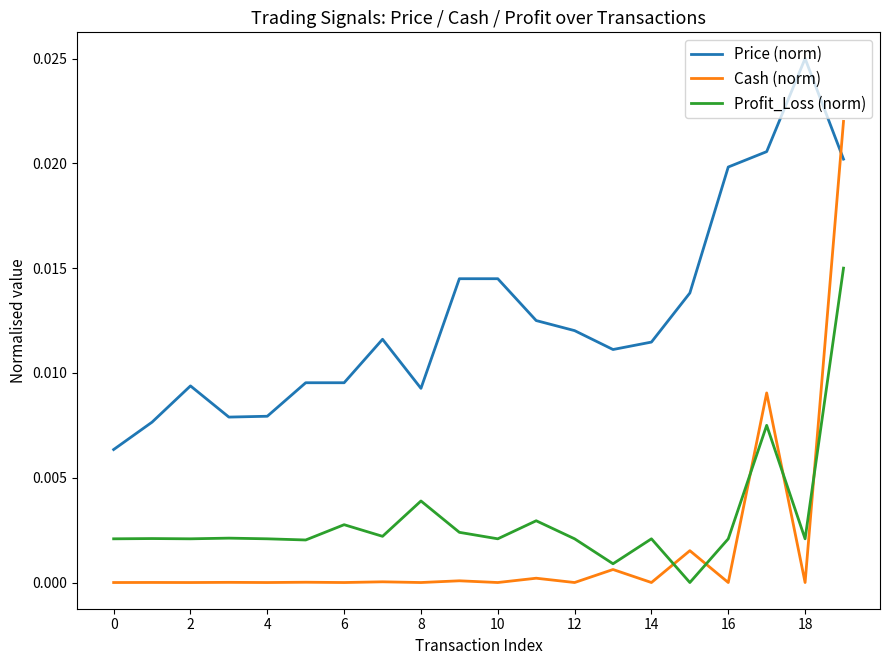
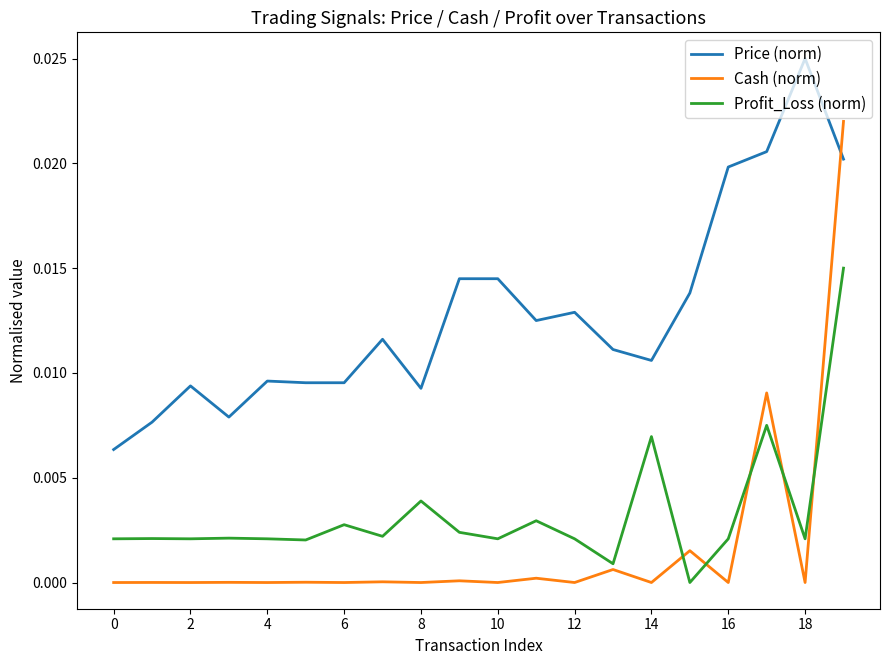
Price (norm), 4: 0.0079 -> 0.0096
Price (norm), 12: 0.0120 -> 0.0129
Price (norm), 14: 0.0115 -> 0.0106
Profit_Loss (norm), 14: 0.0021 -> 0.0070
